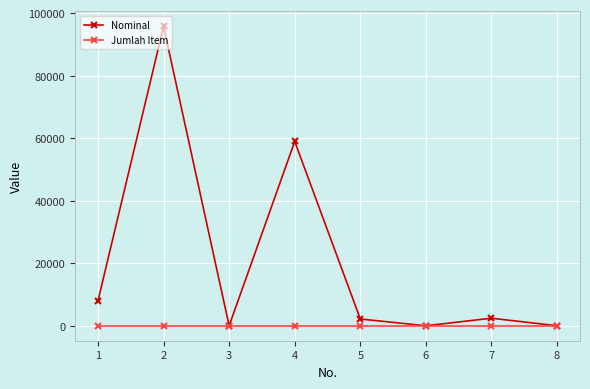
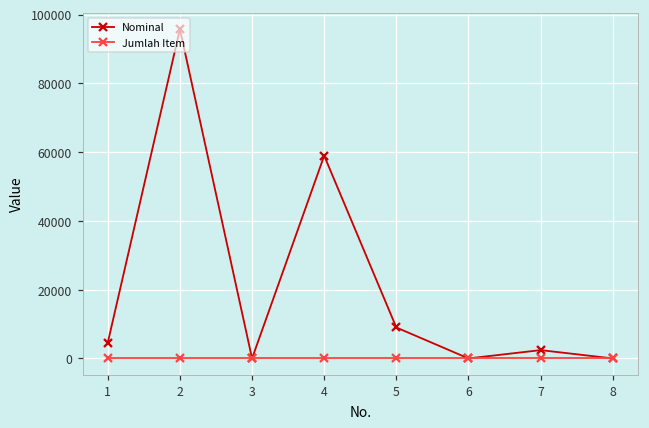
Nominal, 1: 8000 -> 5000
Nominal, 5: 2000 -> 9000
